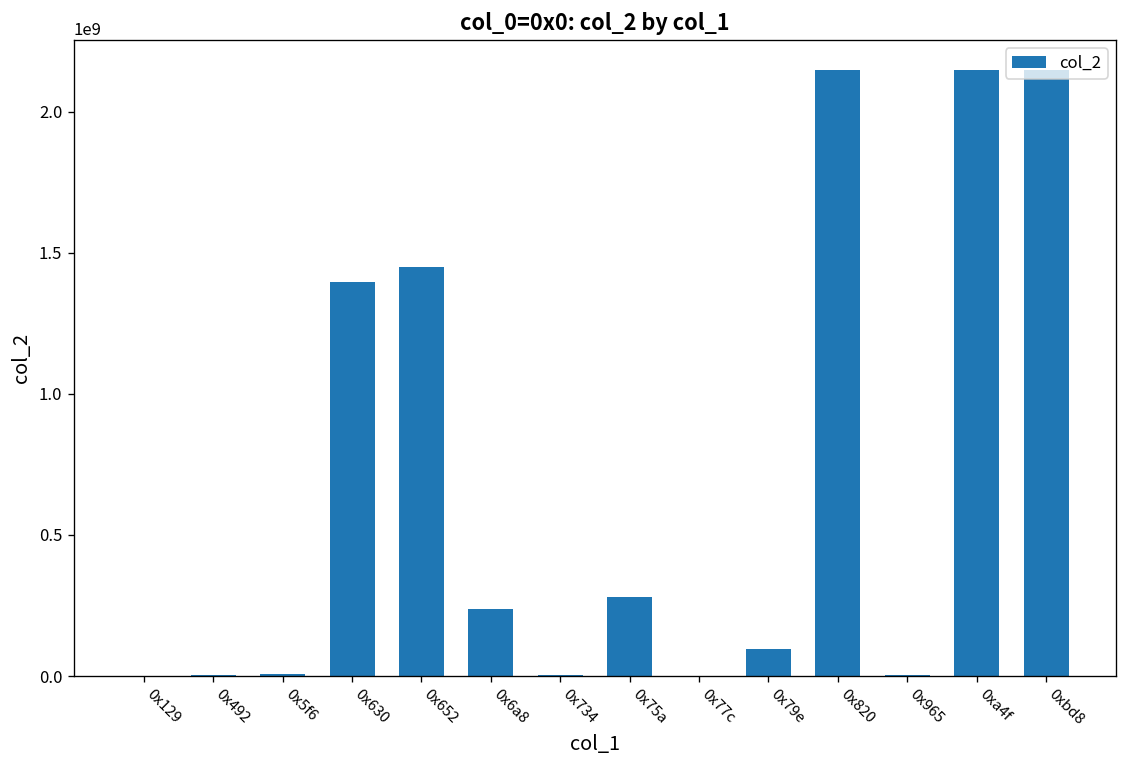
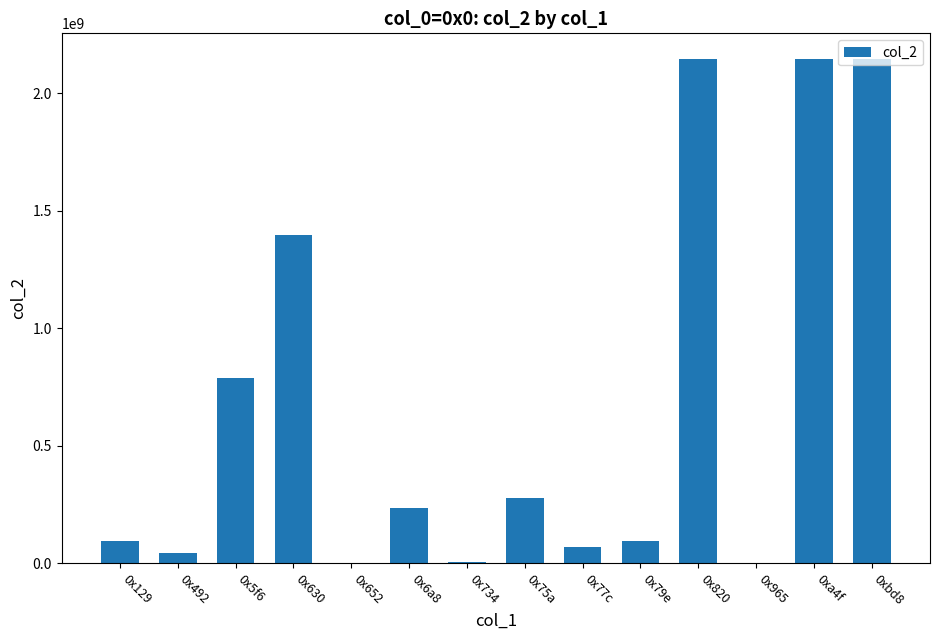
0x129: 0 -> 100000000
0x492: 0 -> 40000000
0x5f6: 10000000 -> 790000000
0x652: 1450000000 -> 0
0x77c: 0 -> 70000000
